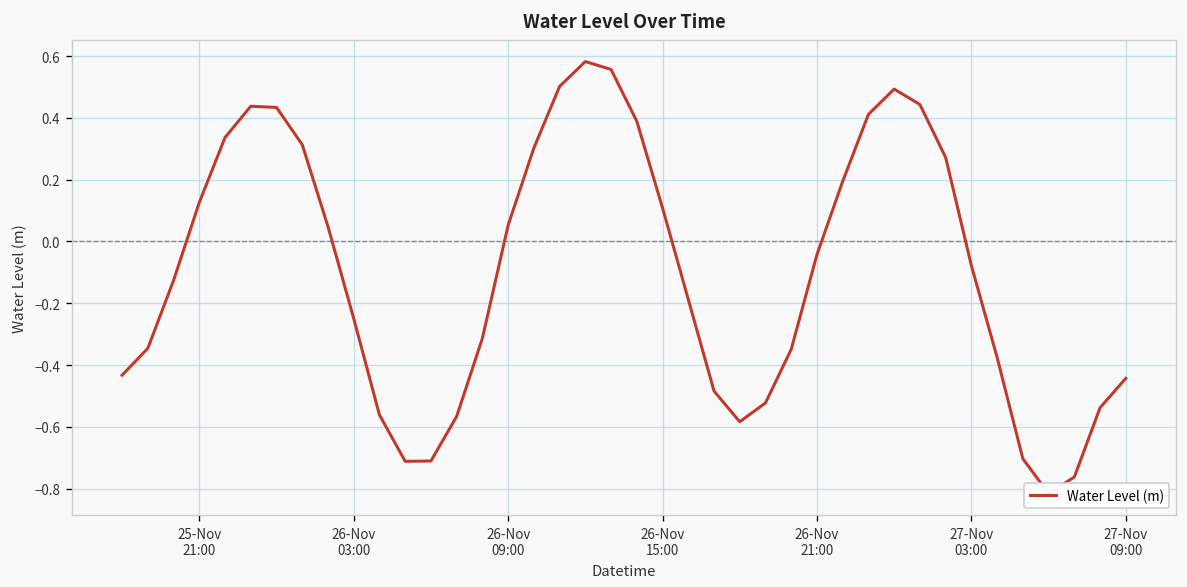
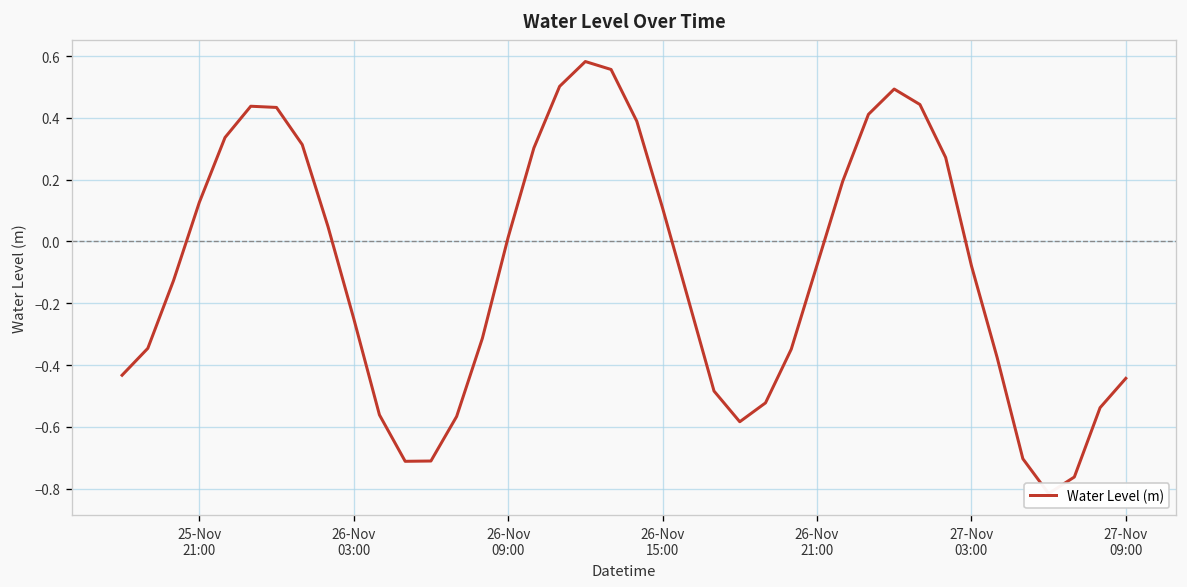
26-Nov 09:00: 0.05 -> 0.01
26-Nov 21:00: -0.04 -> -0.08
